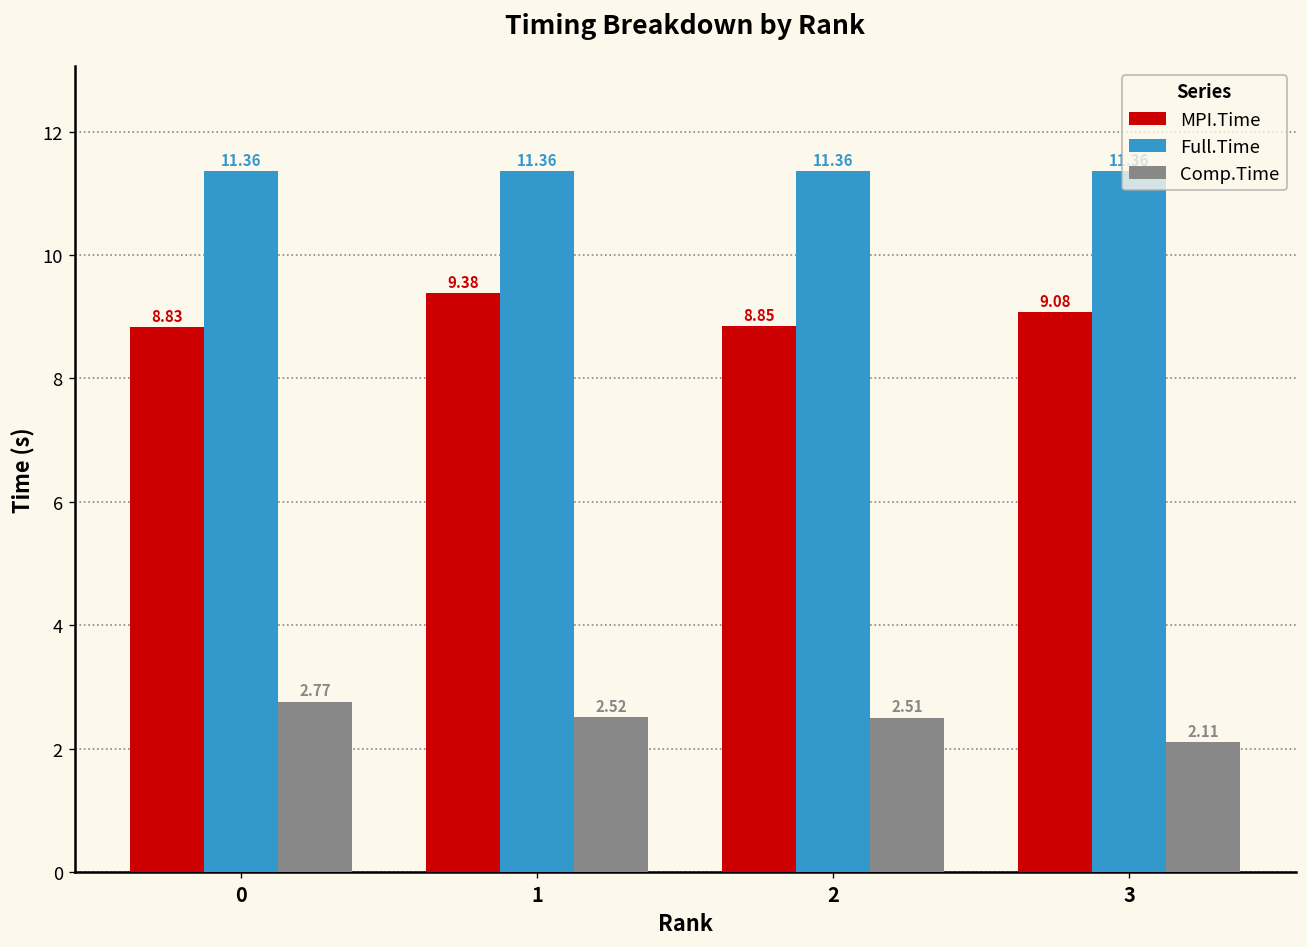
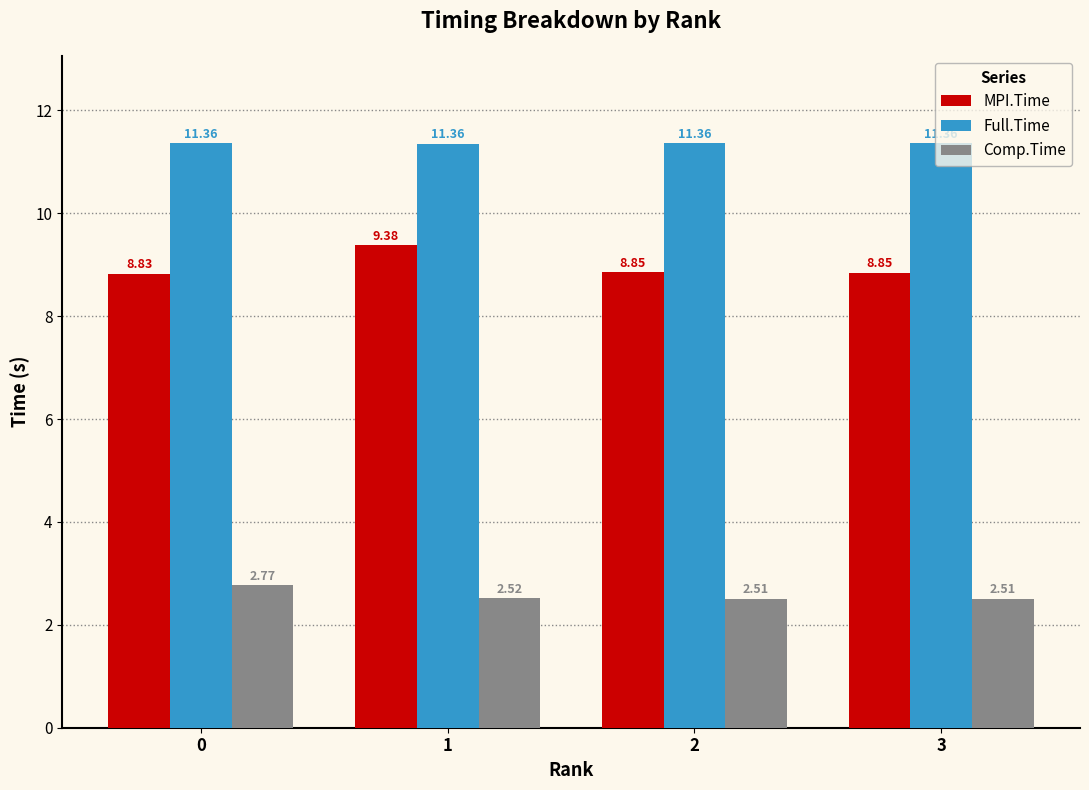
MPI.Time, 3: 9.08 -> 8.85
Comp.Time, 3: 2.11 -> 2.51
